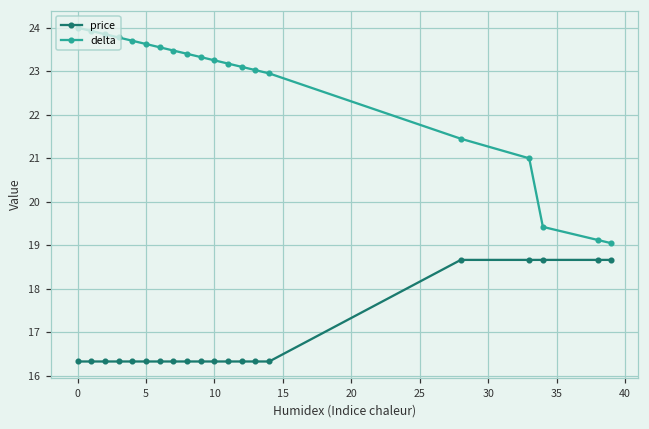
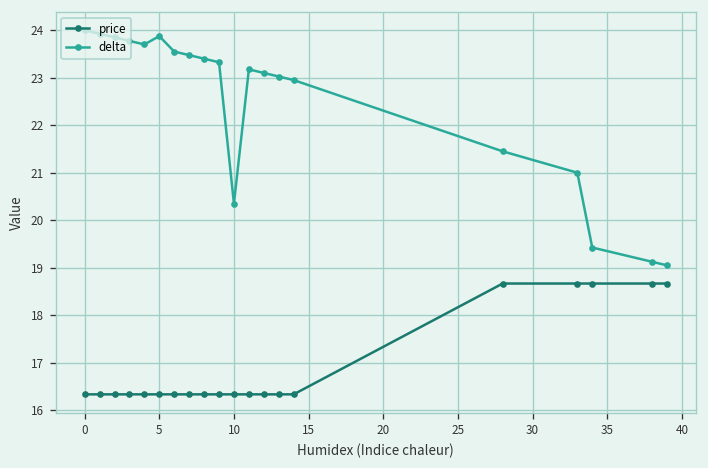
delta, 5: 23.6 -> 23.9
delta, 10: 23.3 -> 20.4
